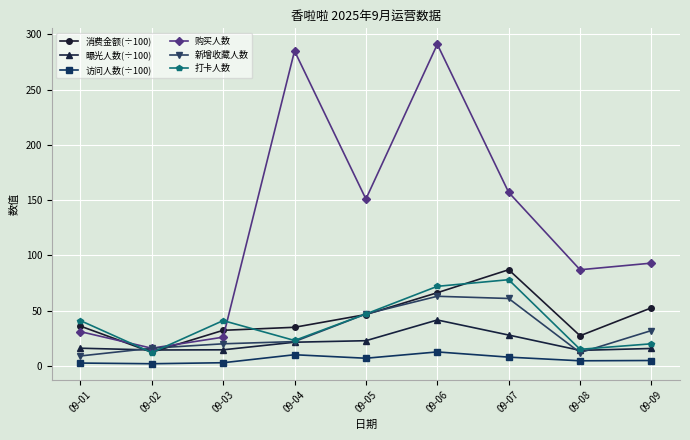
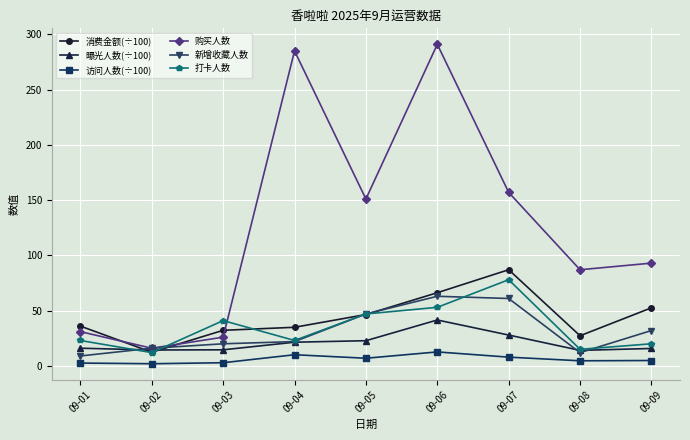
打卡人数, 09-01: 41 -> 23
打卡人数, 09-06: 72 -> 53
